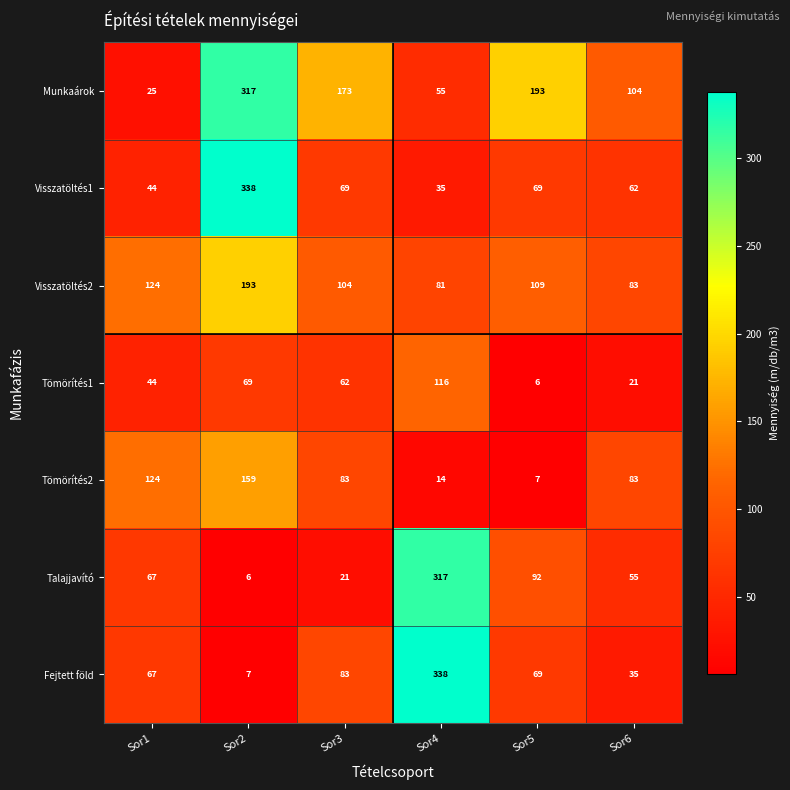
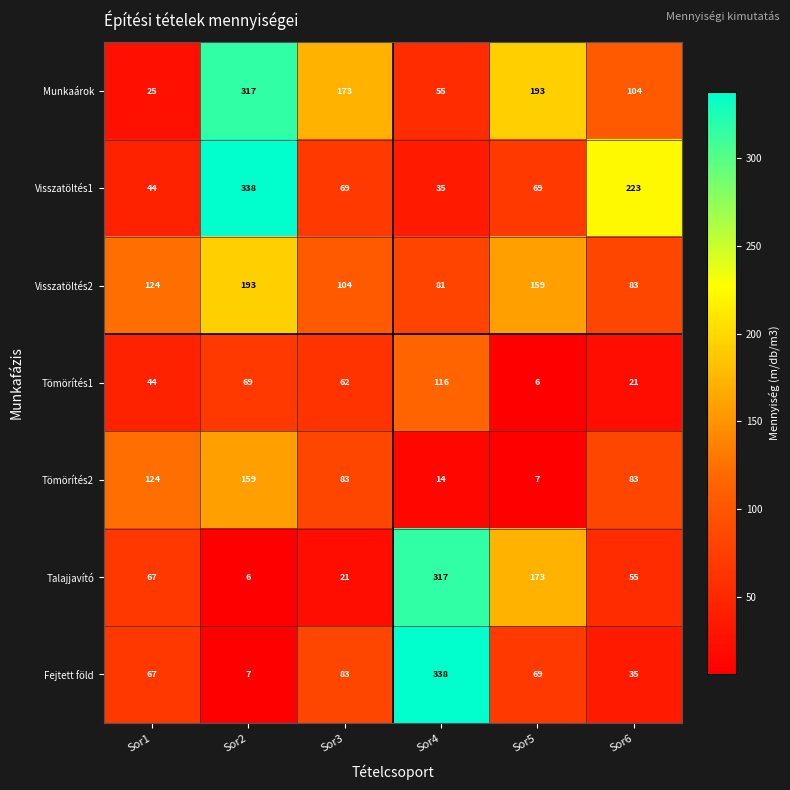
Visszatöltés1, Sor6: 62 -> 223
Visszatöltés2, Sor5: 109 -> 159
Talajjavító, Sor5: 92 -> 173
